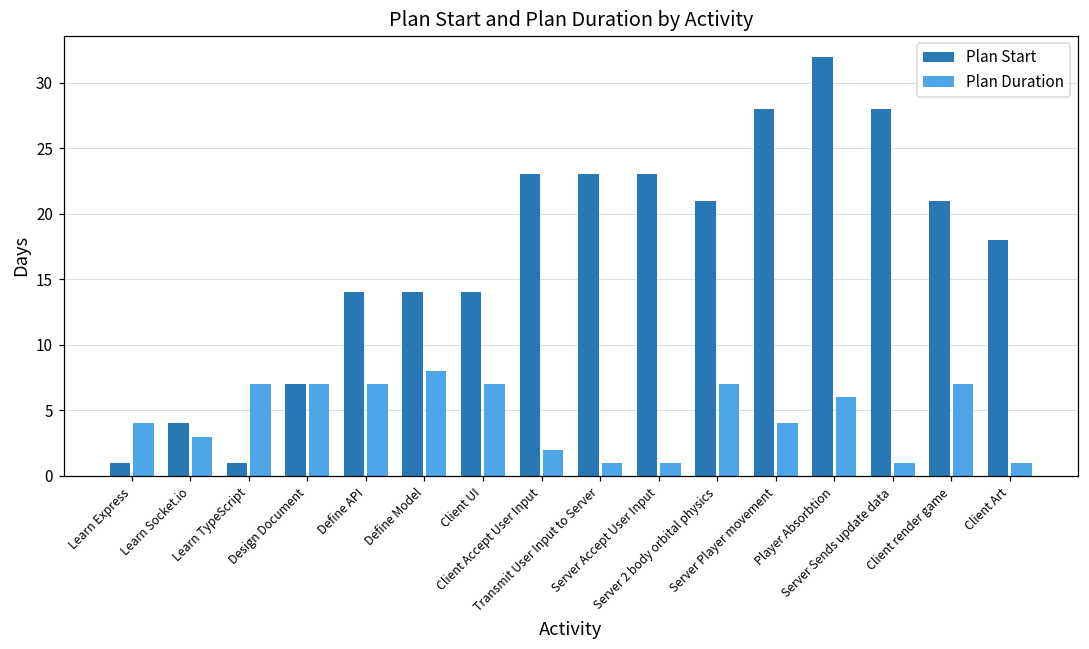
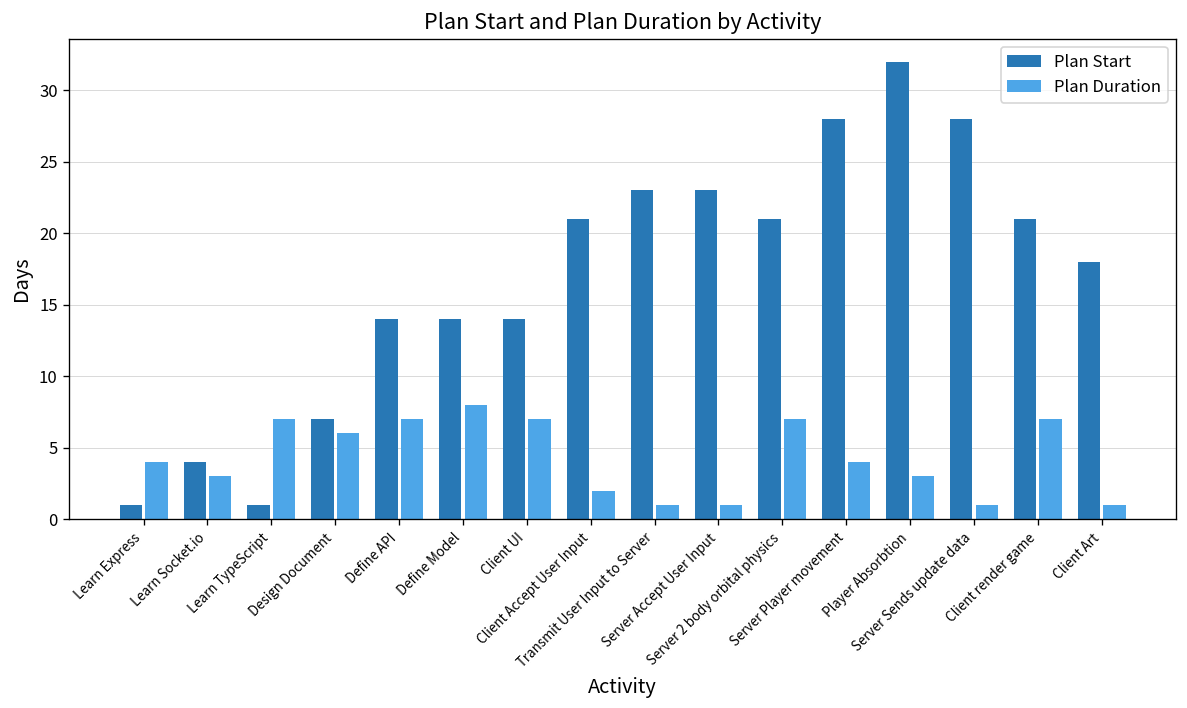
Plan Duration, Design Document: 7 -> 6
Plan Start, Client Accept User Input: 23 -> 21
Plan Duration, Player Absorbtion: 6 -> 3
